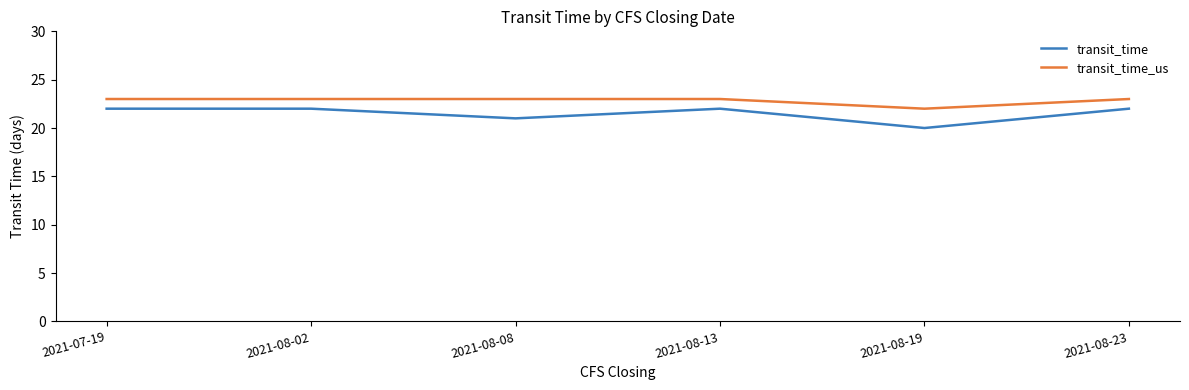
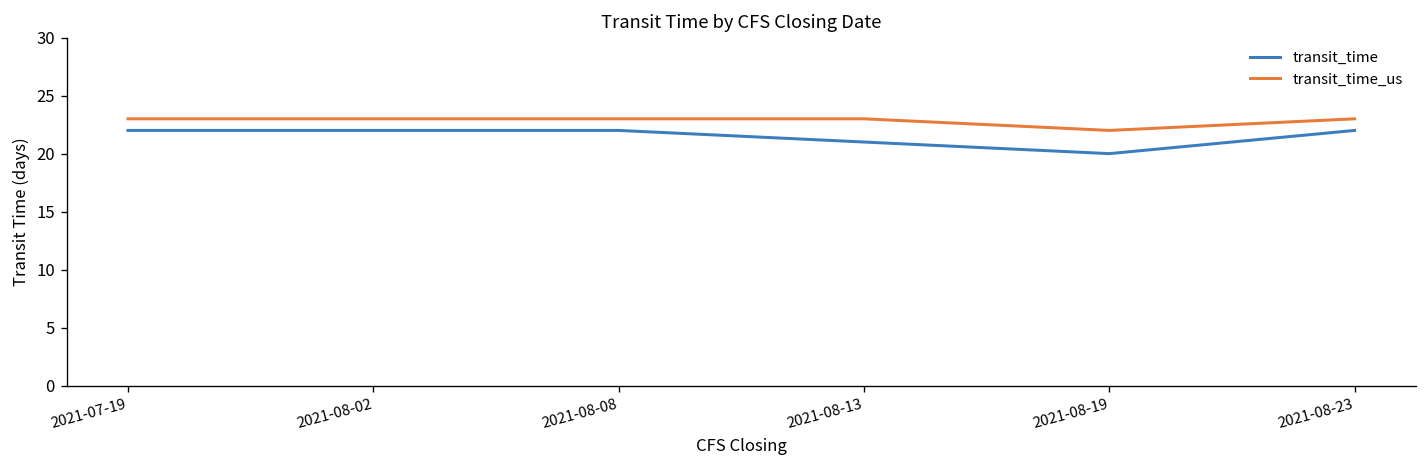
transit_time, 2021-08-08: 21 -> 22
transit_time, 2021-08-13: 22 -> 21
